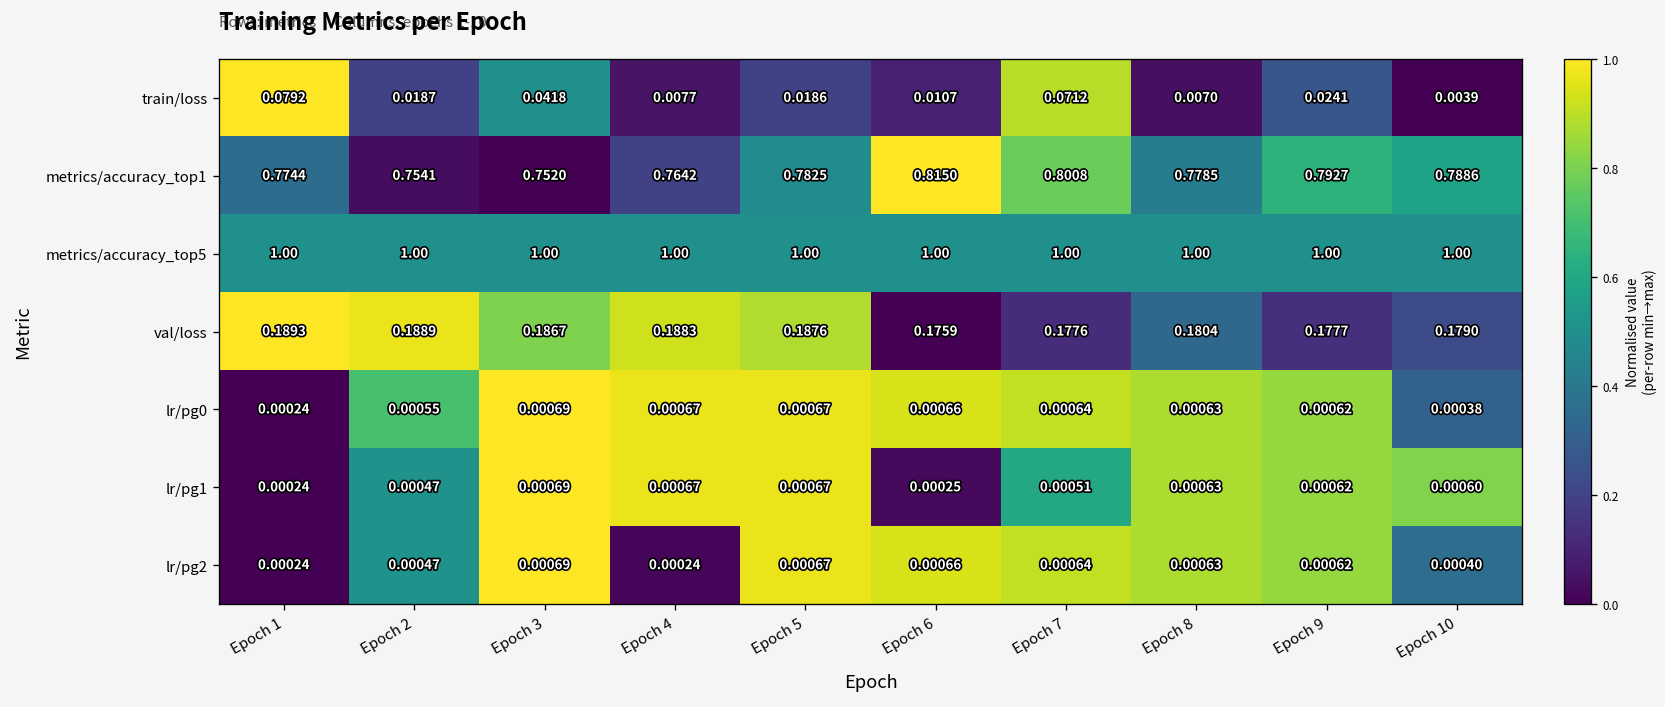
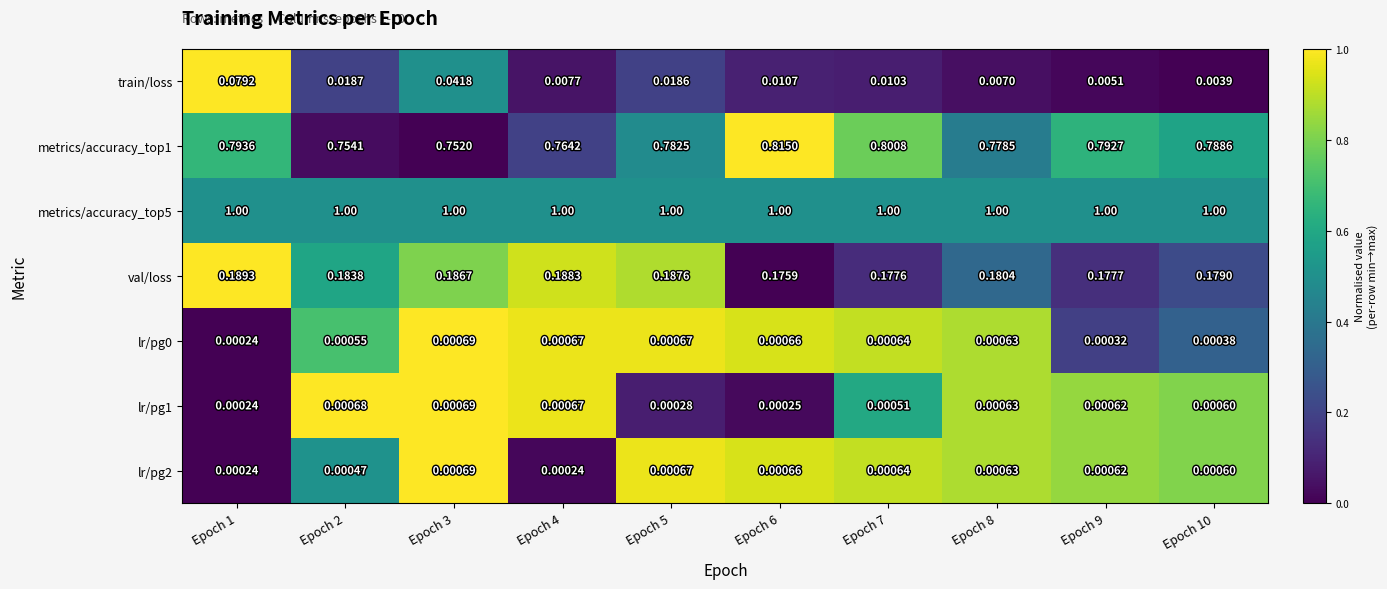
train/loss, Epoch 7: 0.0712 -> 0.0103
train/loss, Epoch 9: 0.0241 -> 0.0051
metrics/accuracy_top1, Epoch 1: 0.7744 -> 0.7936
val/loss, Epoch 2: 0.1889 -> 0.1838
lr/pg0, Epoch 9: 0.00062 -> 0.00032
lr/pg1, Epoch 2: 0.00047 -> 0.00068
lr/pg1, Epoch 5: 0.00067 -> 0.00028
lr/pg2, Epoch 10: 0.00040 -> 0.00060
